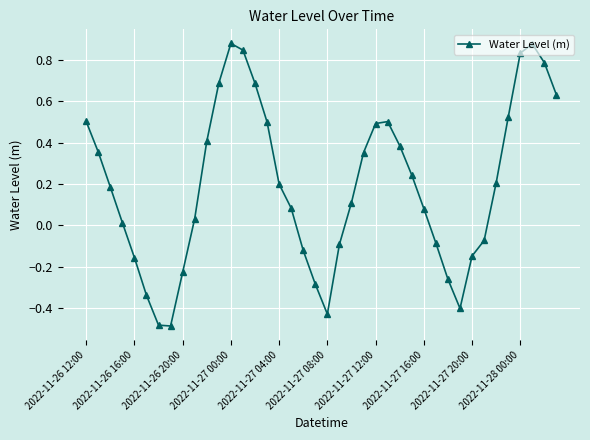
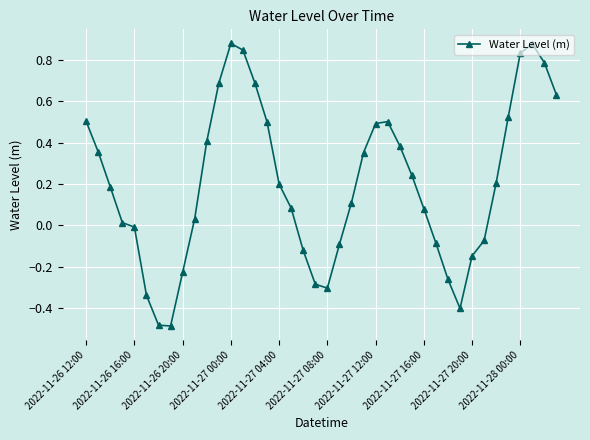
2022-11-26 16:00: -0.16 -> -0.01
2022-11-27 08:00: -0.43 -> -0.30
